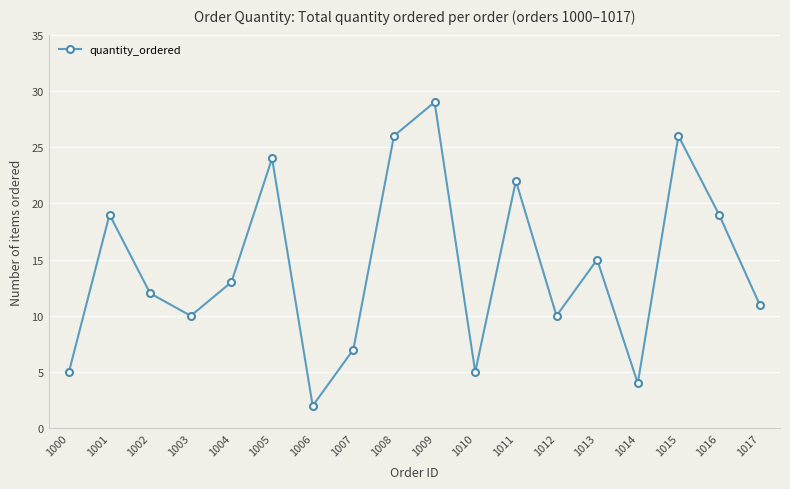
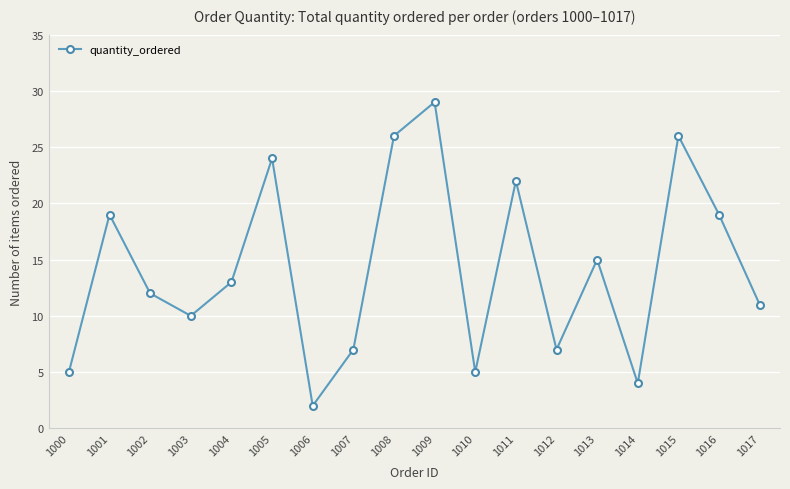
1012: 10 -> 7
